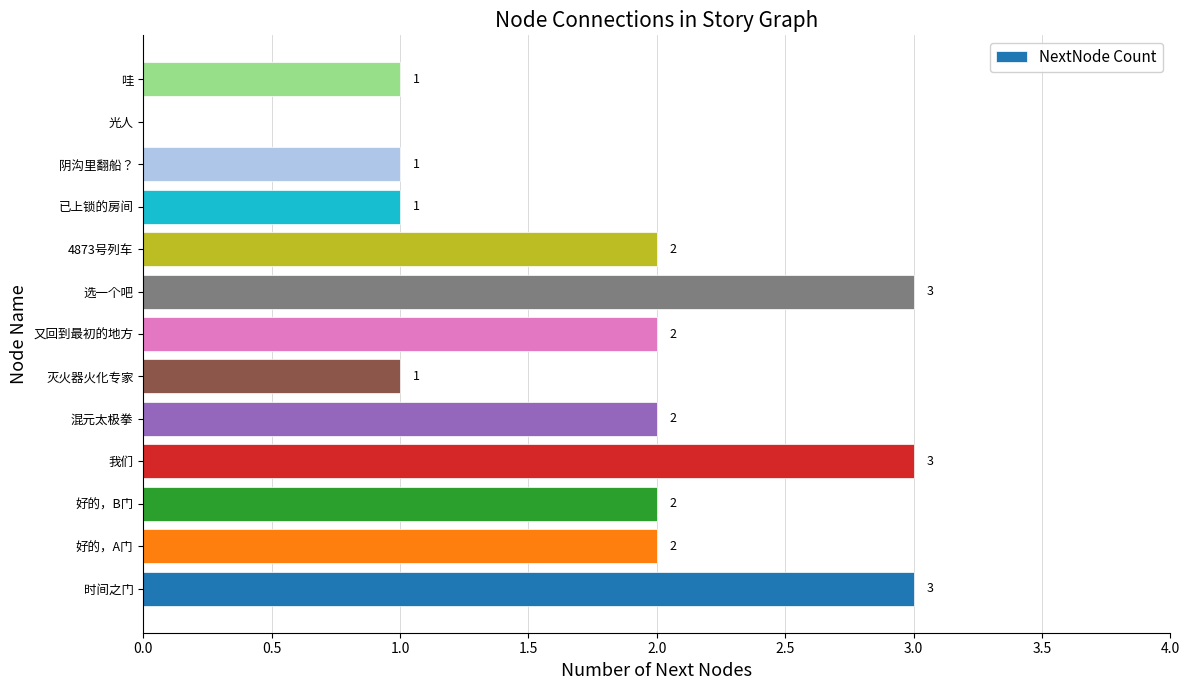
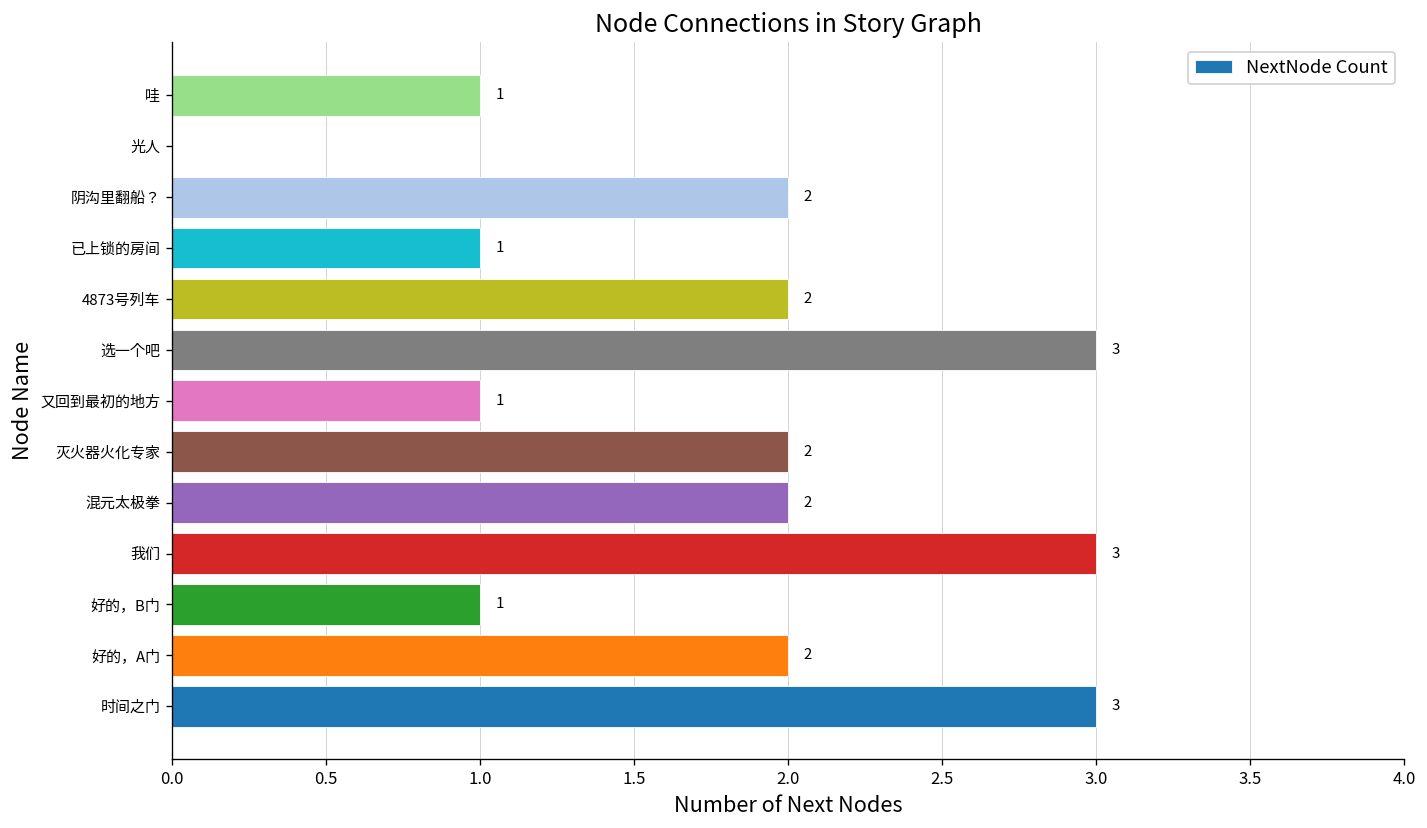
阴沟里翻船？: 1 -> 2
又回到最初的地方: 2 -> 1
灭火器火化专家: 1 -> 2
好的，B门: 2 -> 1
